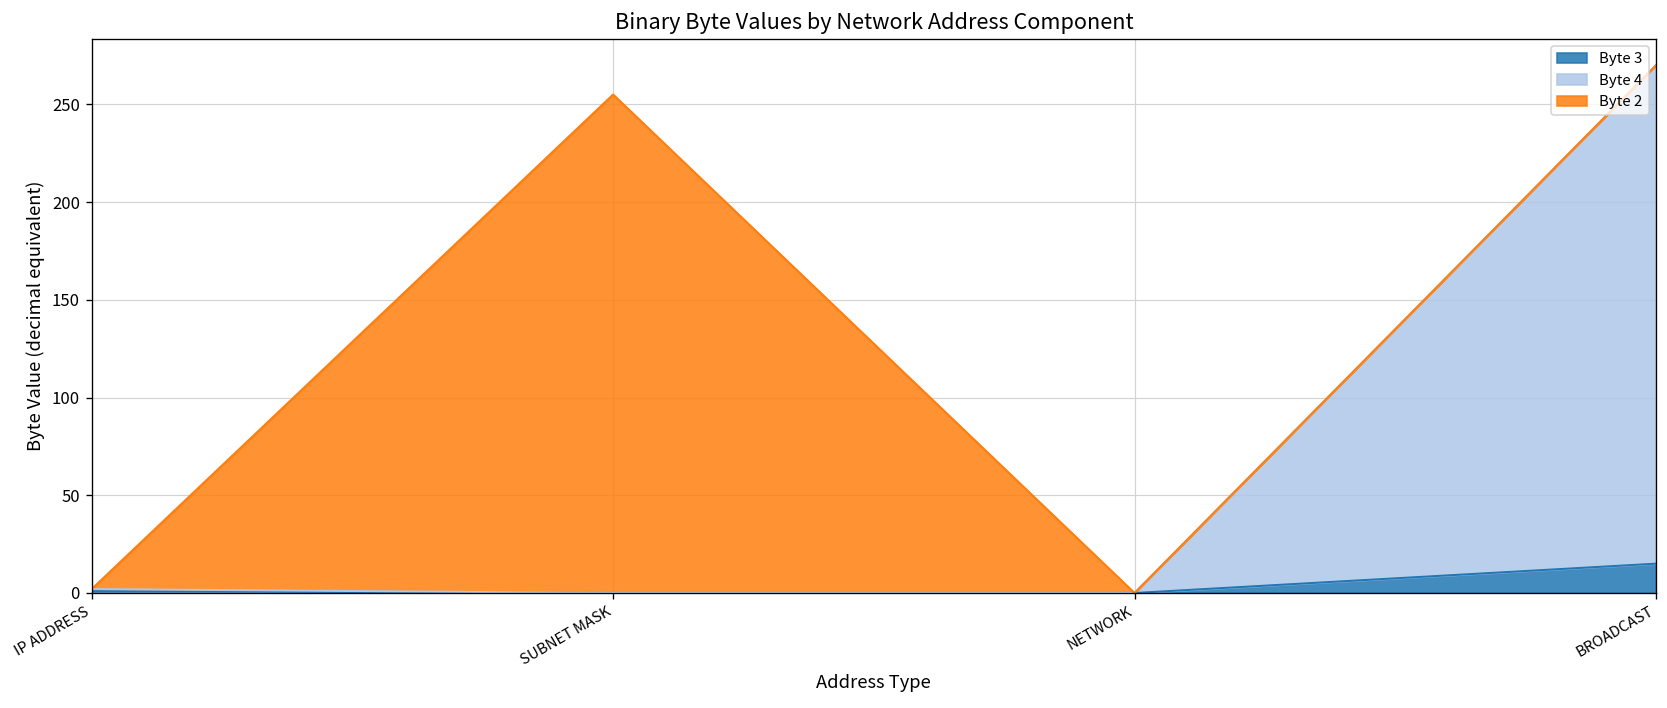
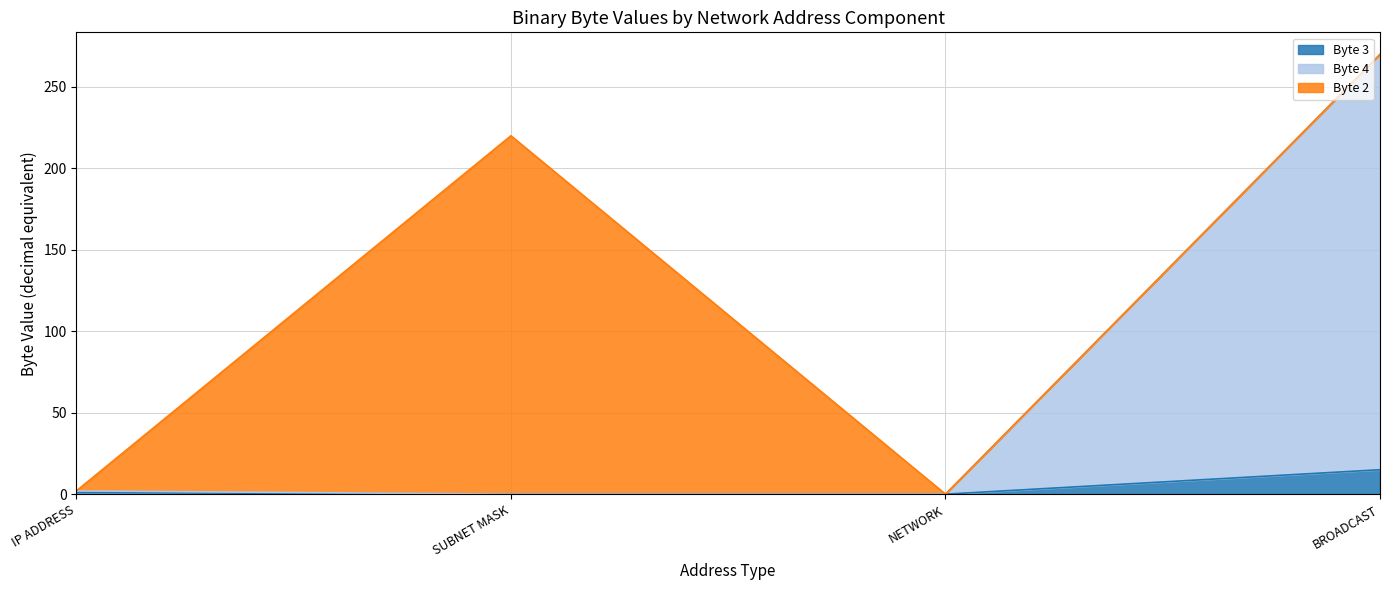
Byte 2, SUBNET MASK: 255 -> 220
